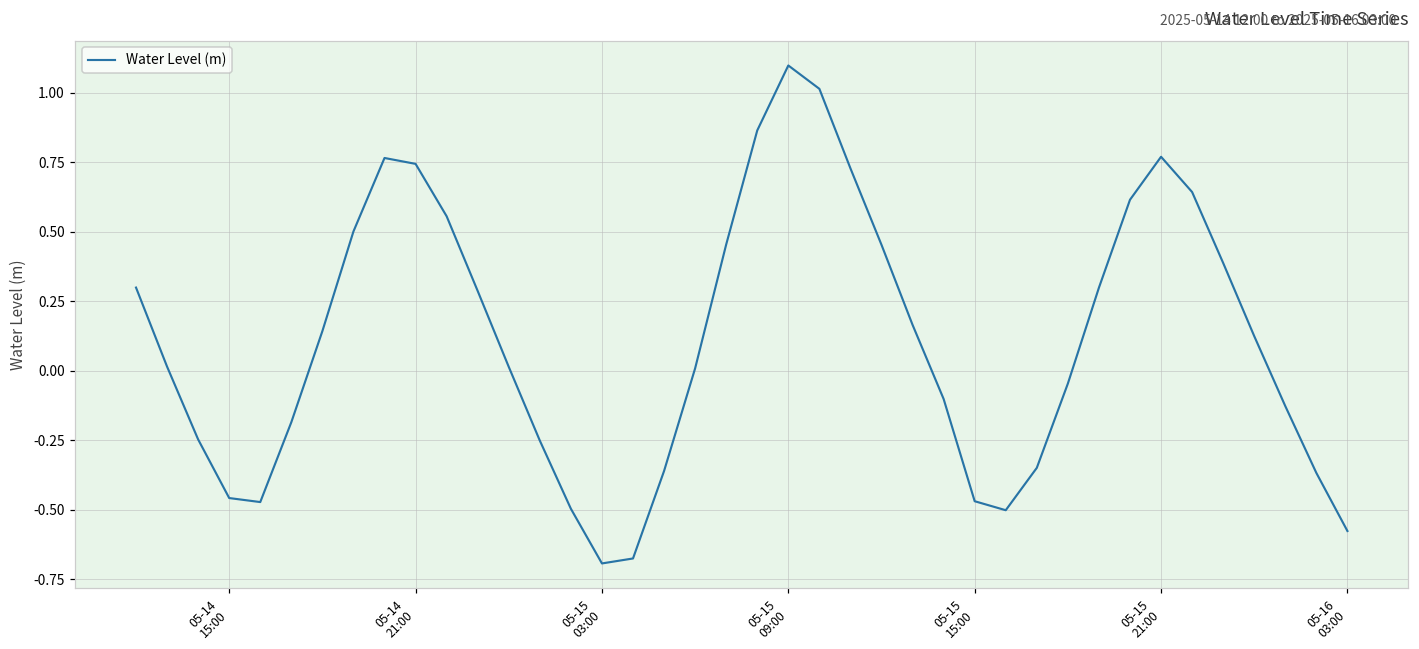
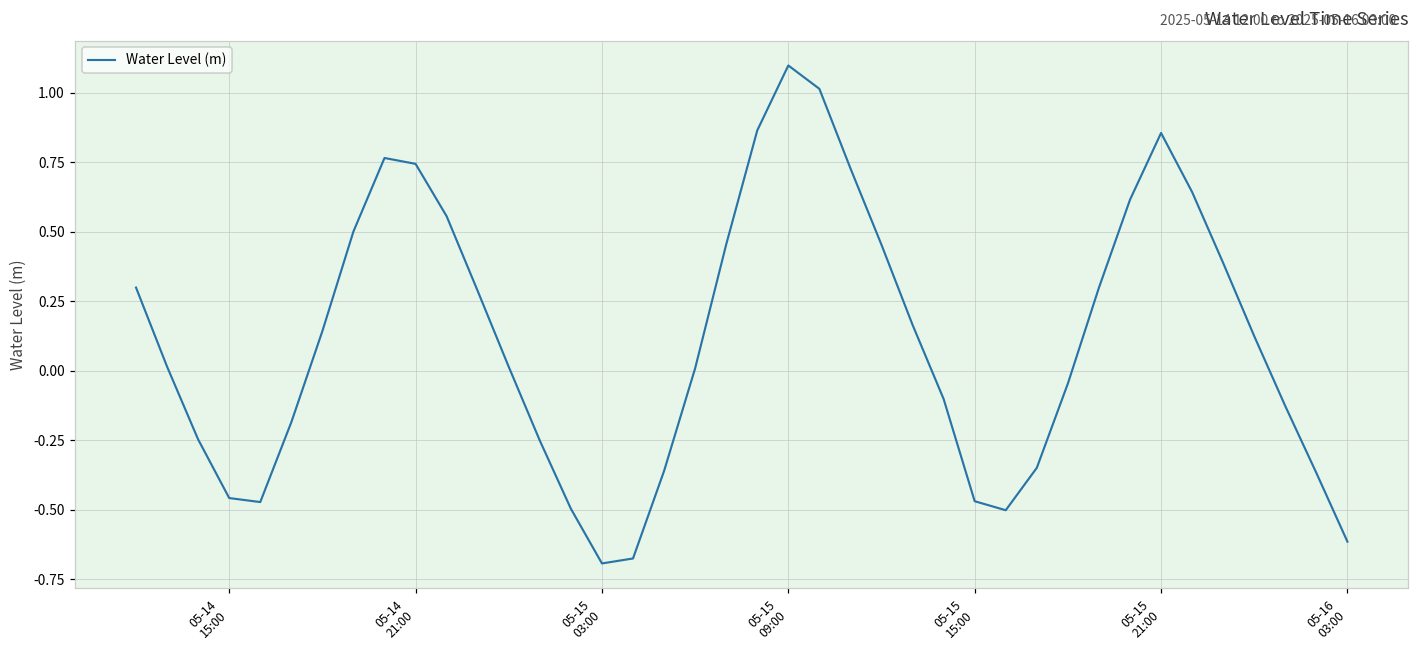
05-15 21:00: 0.77 -> 0.86
05-16 03:00: -0.58 -> -0.62
